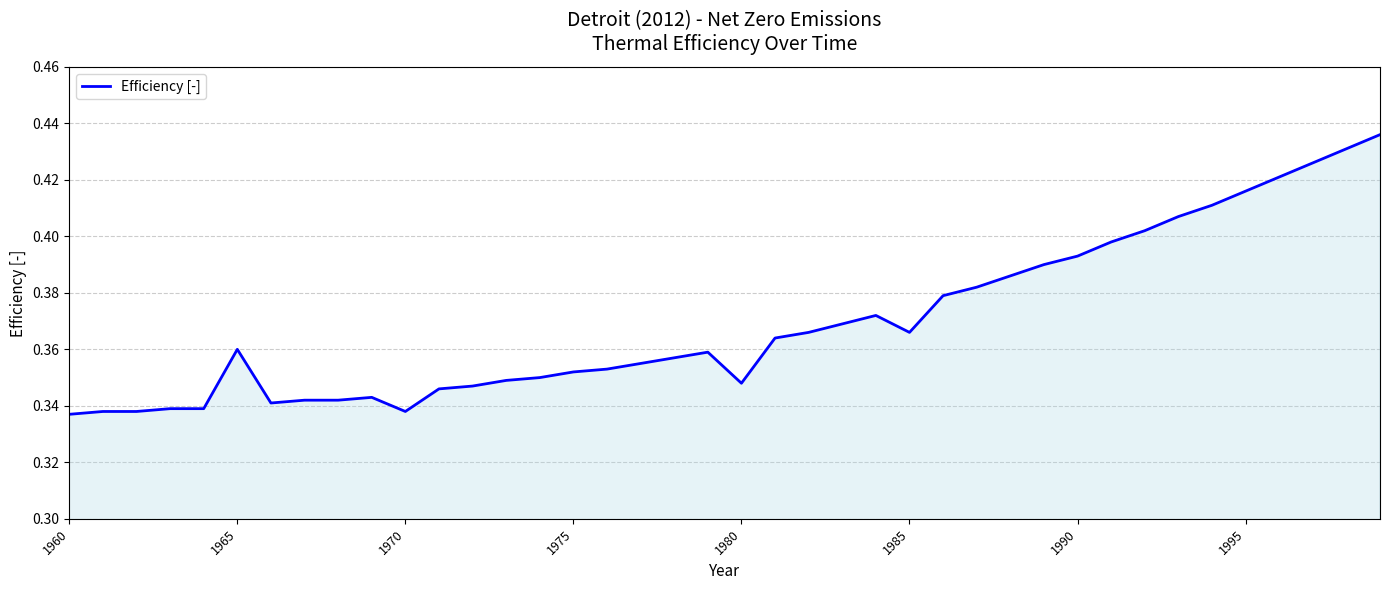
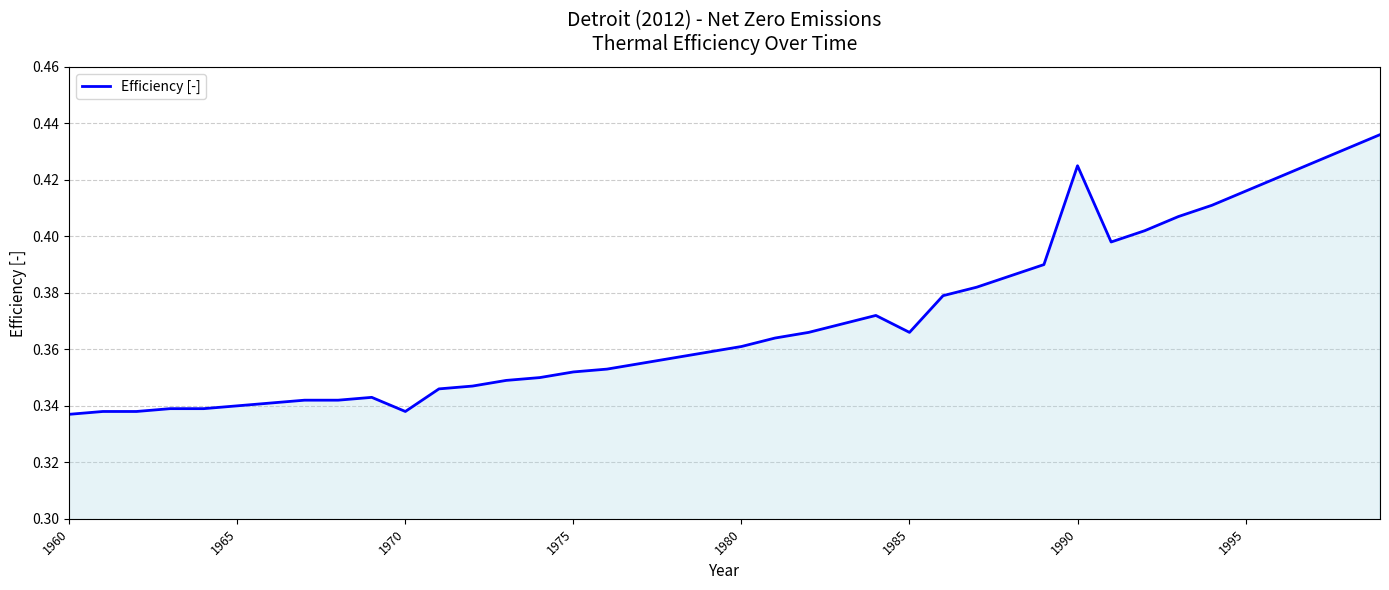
1965: 0.36 -> 0.34
1980: 0.348 -> 0.361
1990: 0.393 -> 0.425
